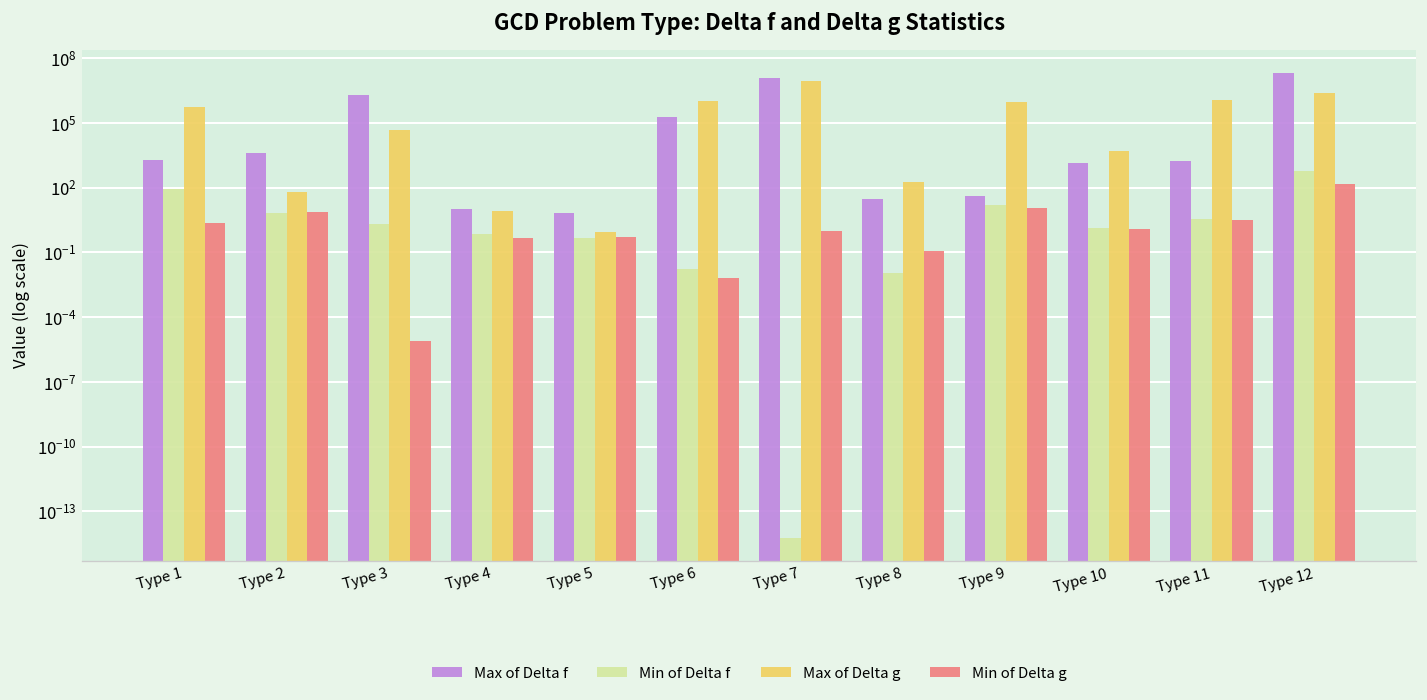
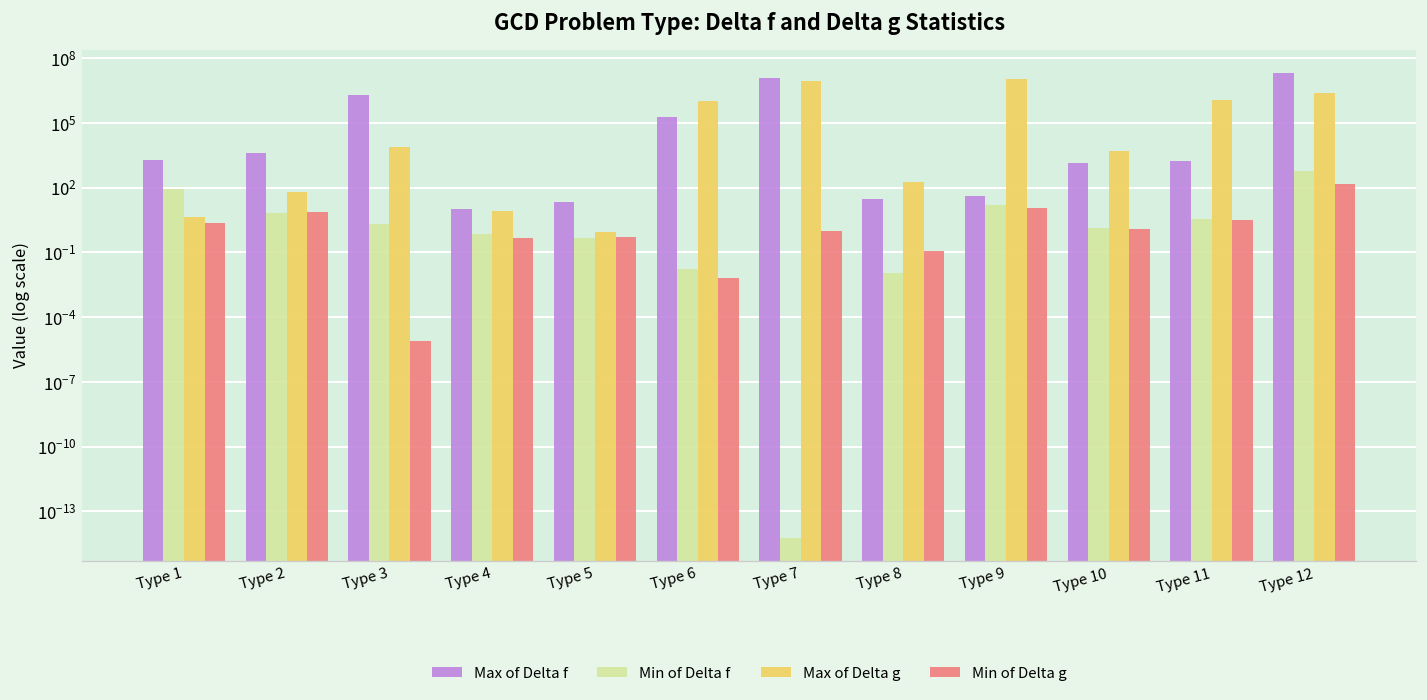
Max of Delta g, Type 1: 600000 -> 4
Max of Delta g, Type 3: 50000 -> 7000
Max of Delta f, Type 5: 6 -> 20
Max of Delta g, Type 9: 1000000 -> 10000000
